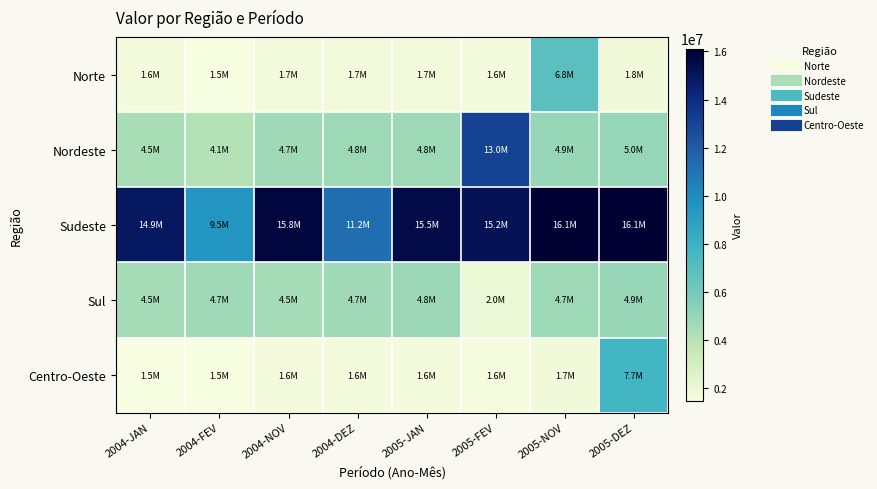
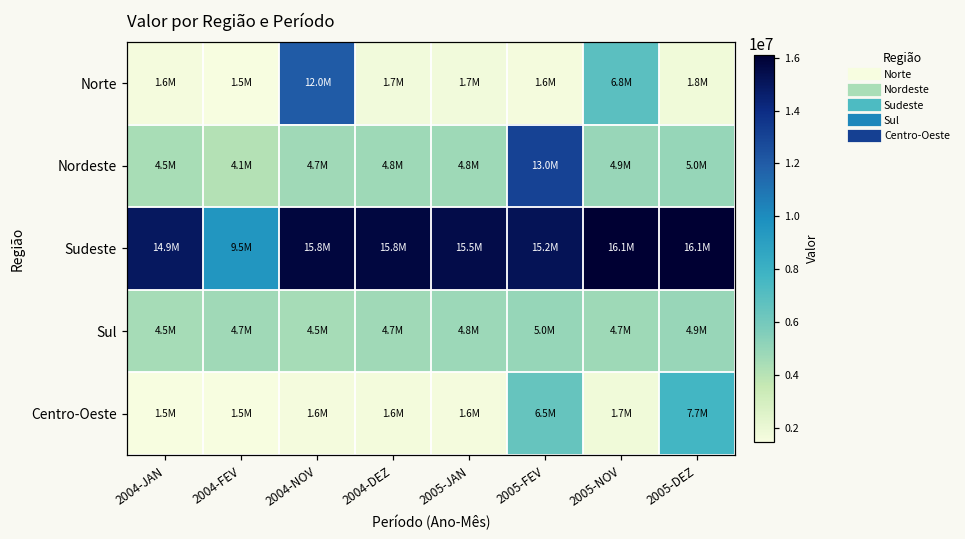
Norte, 2004-NOV: 1.7M -> 12.0M
Sudeste, 2004-DEZ: 11.2M -> 15.8M
Sul, 2005-FEV: 2.0M -> 5.0M
Centro-Oeste, 2005-FEV: 1.6M -> 6.5M
